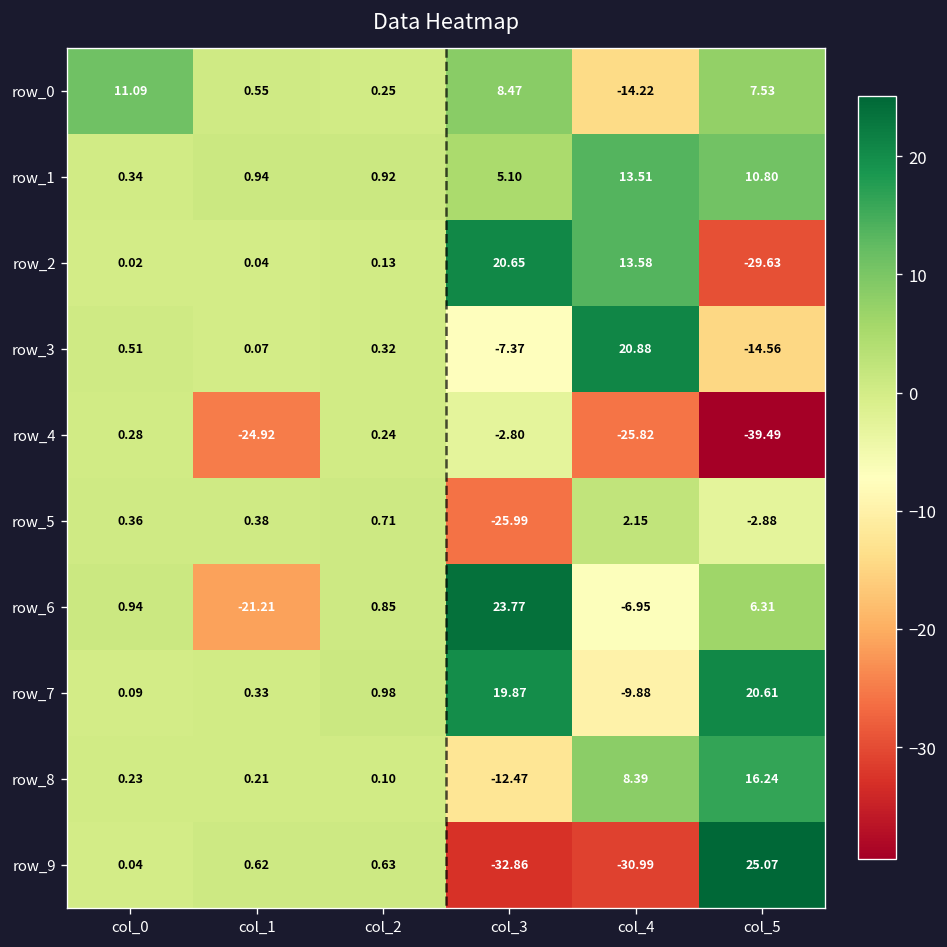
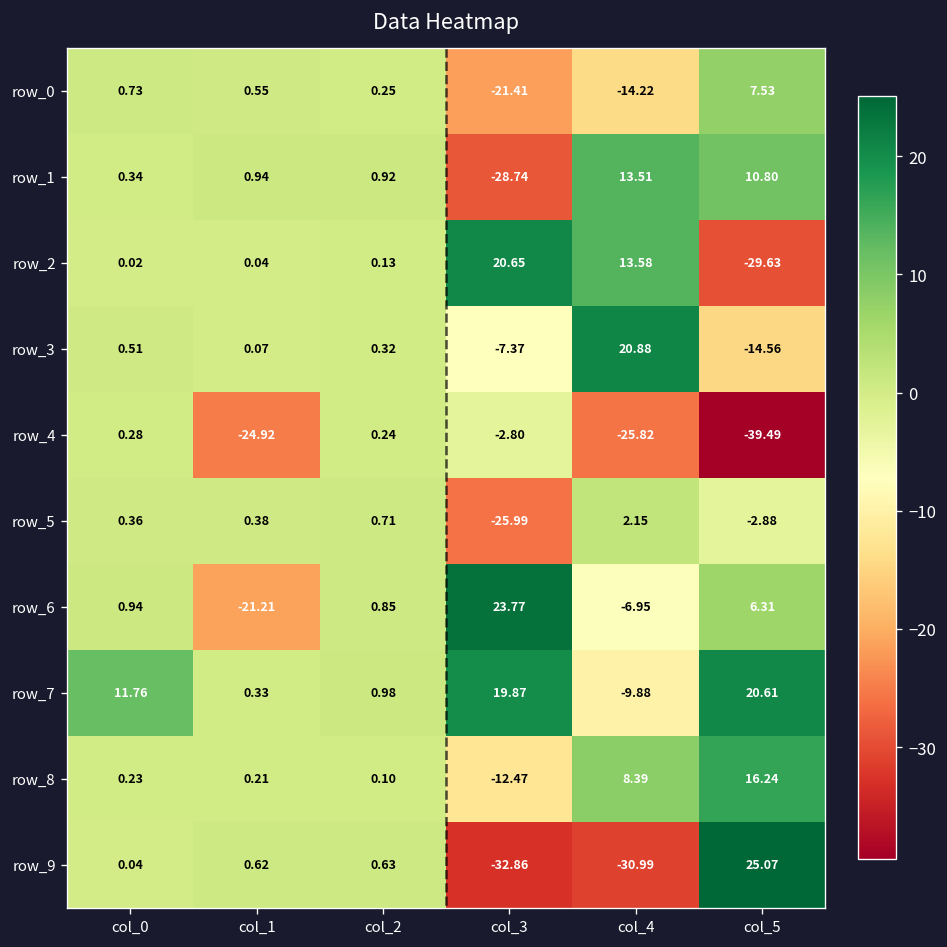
row_0, col_0: 11.09 -> 0.73
row_0, col_3: 8.47 -> -21.41
row_1, col_3: 5.10 -> -28.74
row_7, col_0: 0.09 -> 11.76
